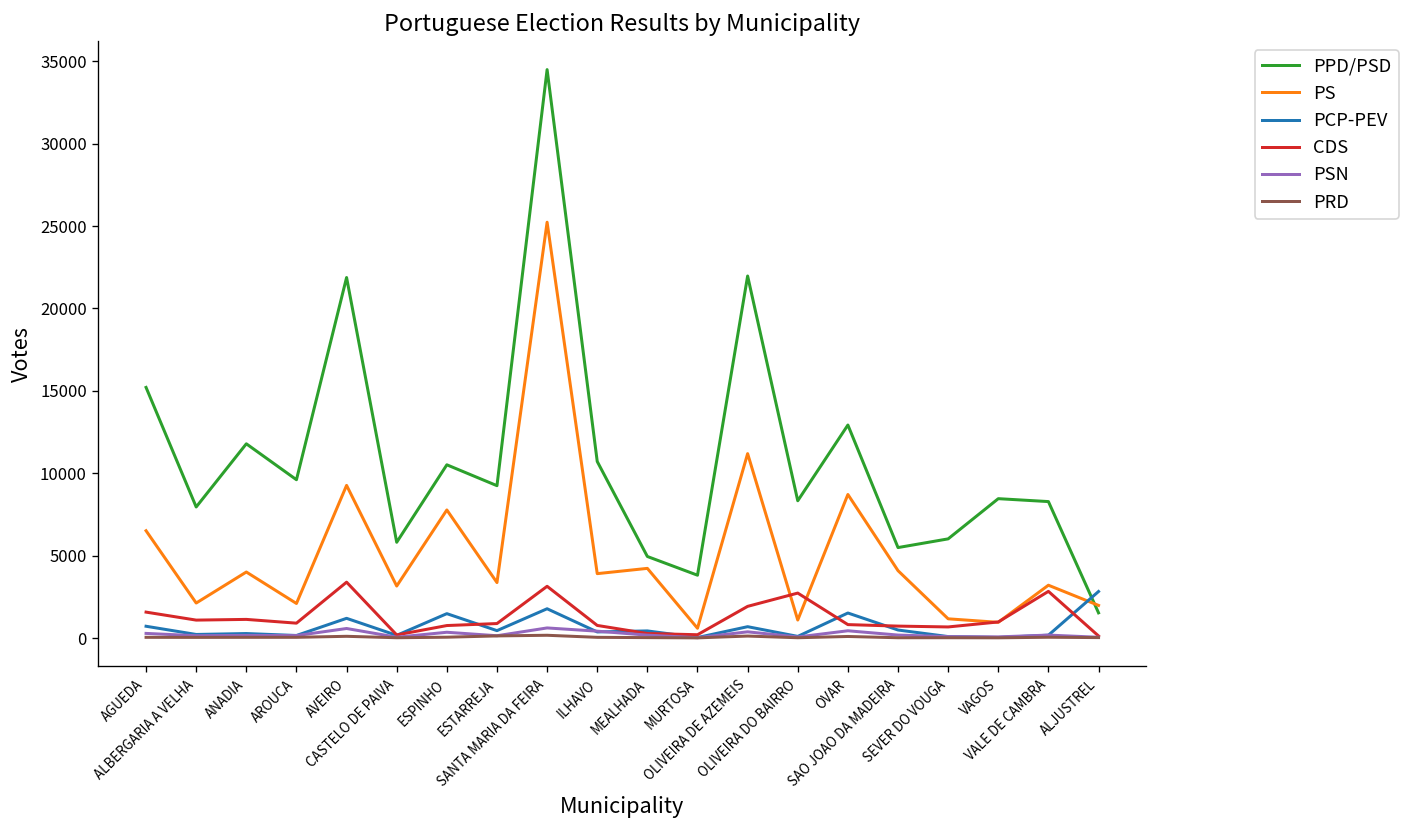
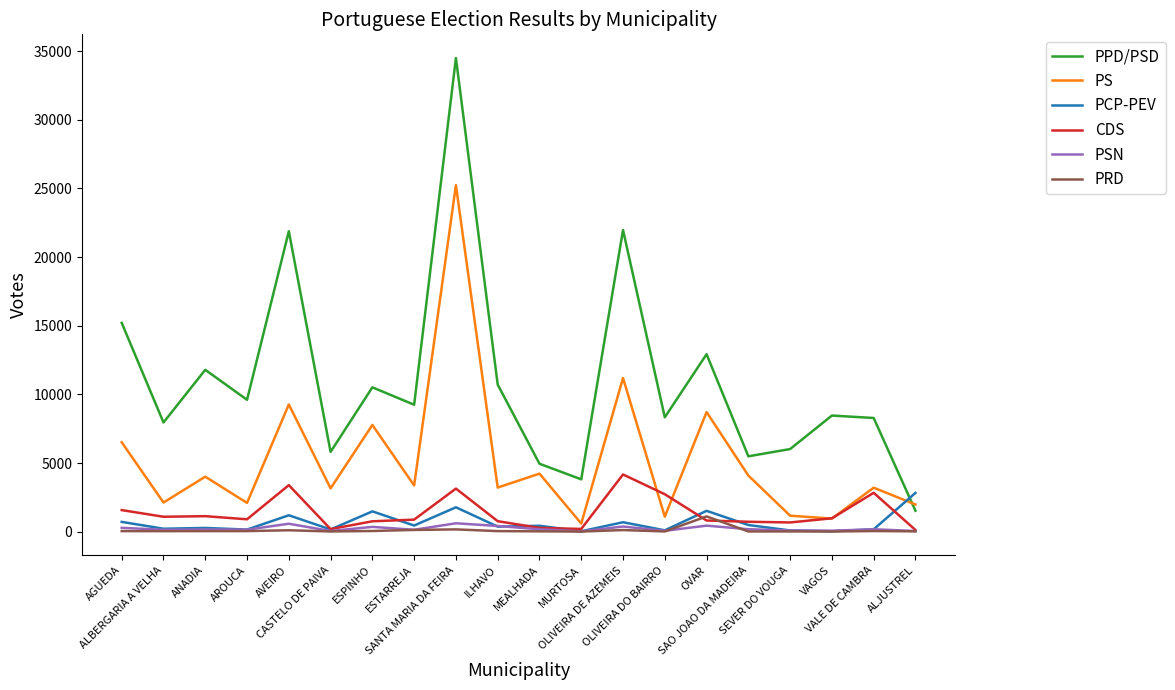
PS, ILHAVO: 3900 -> 3200
CDS, OLIVEIRA DE AZEMEIS: 1900 -> 4200
PRD, OVAR: 100 -> 1100
